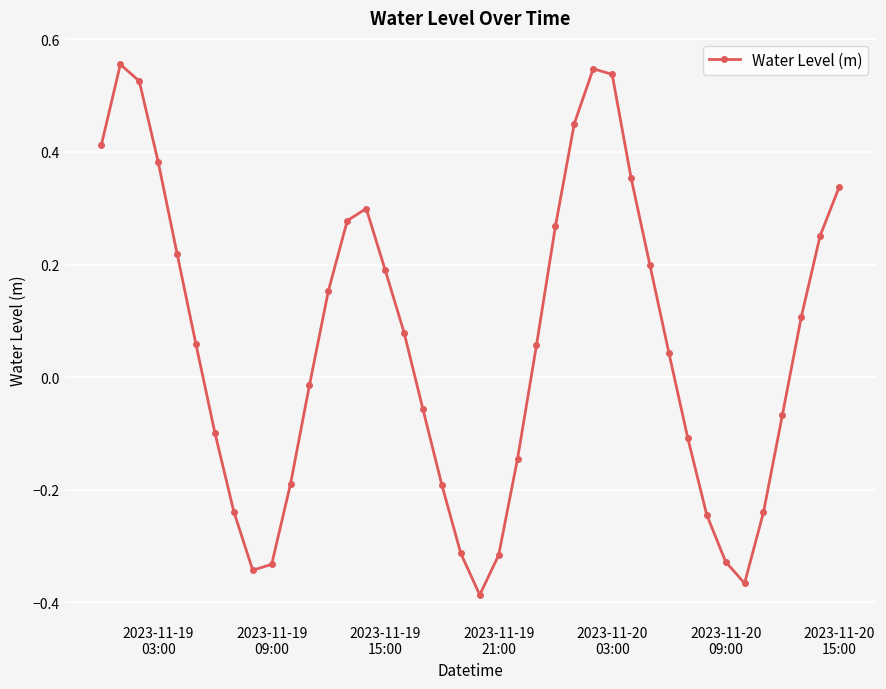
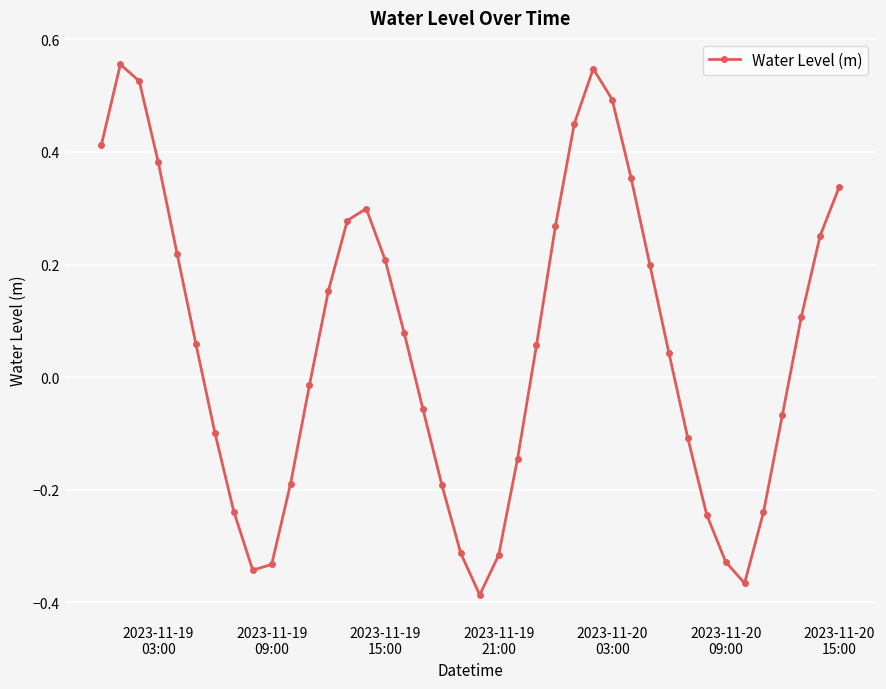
2023-11-19 15:00: 0.19 -> 0.21
2023-11-20 03:00: 0.54 -> 0.49
